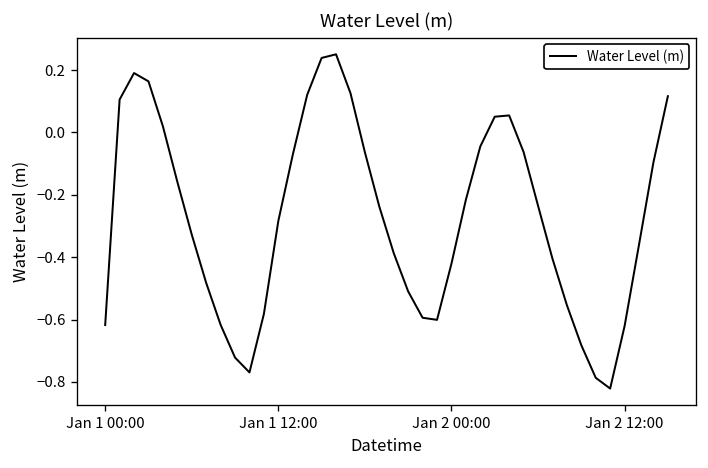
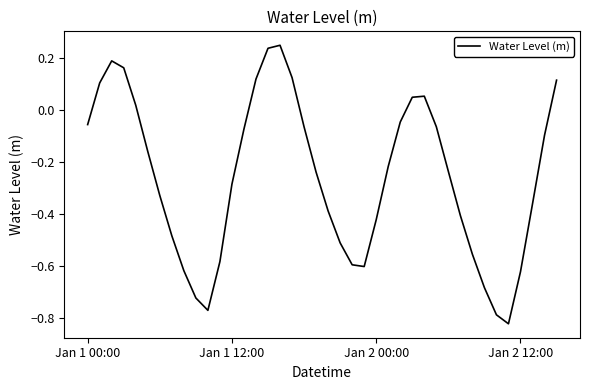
Jan 1 00:00: -0.62 -> -0.05
